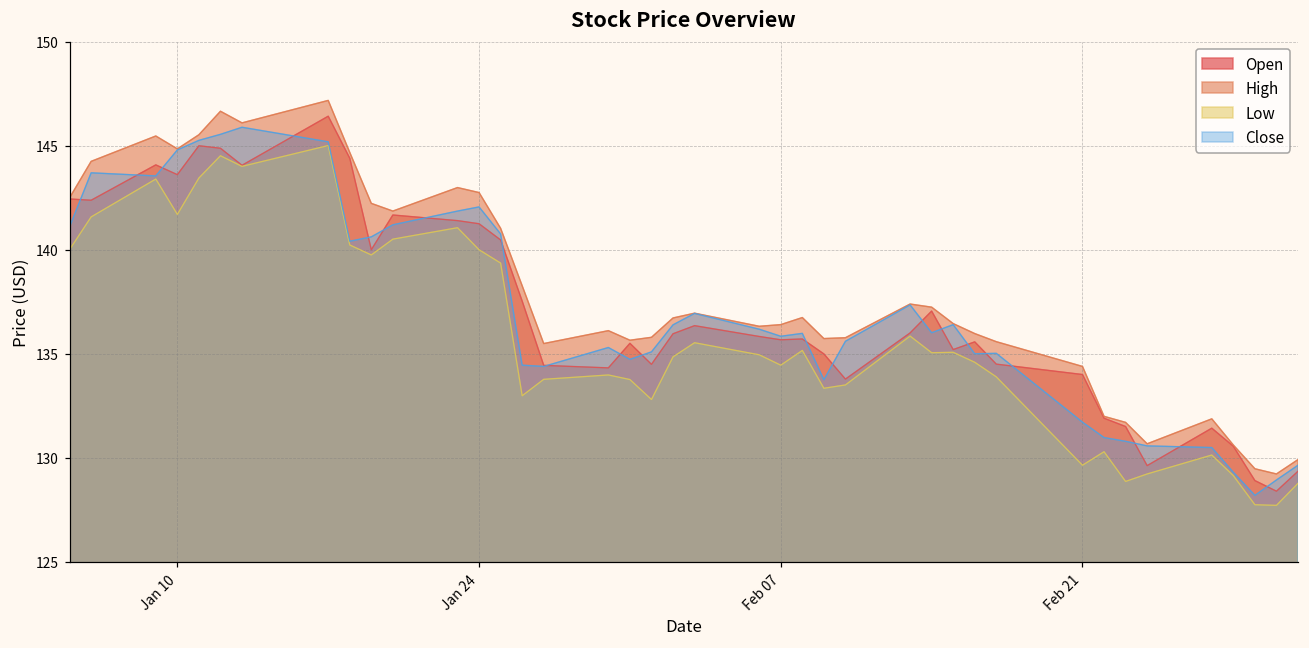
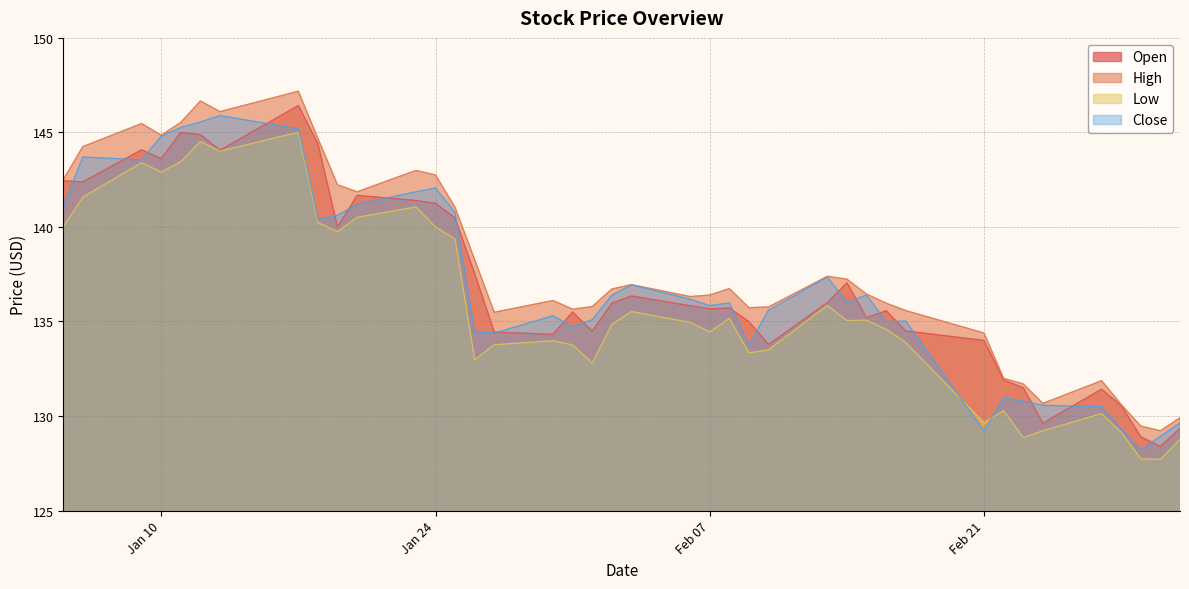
Low, Jan 10: 141.7 -> 142.9
Close, Feb 21: 131.7 -> 129.2
